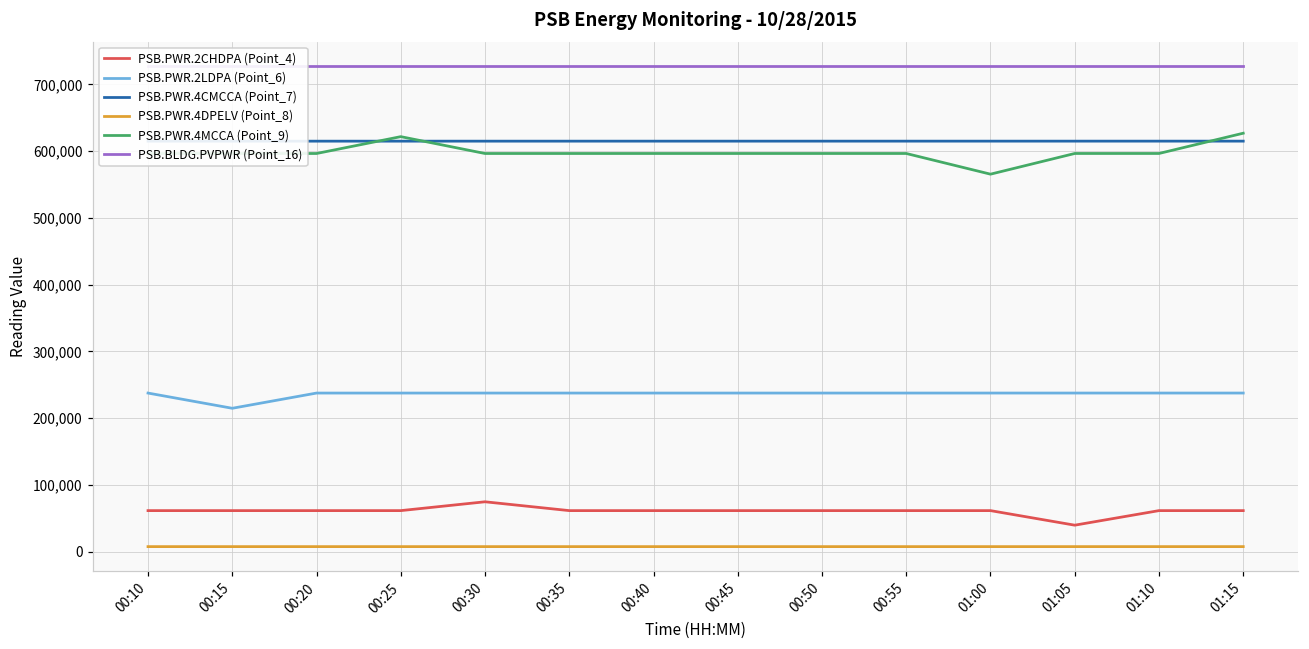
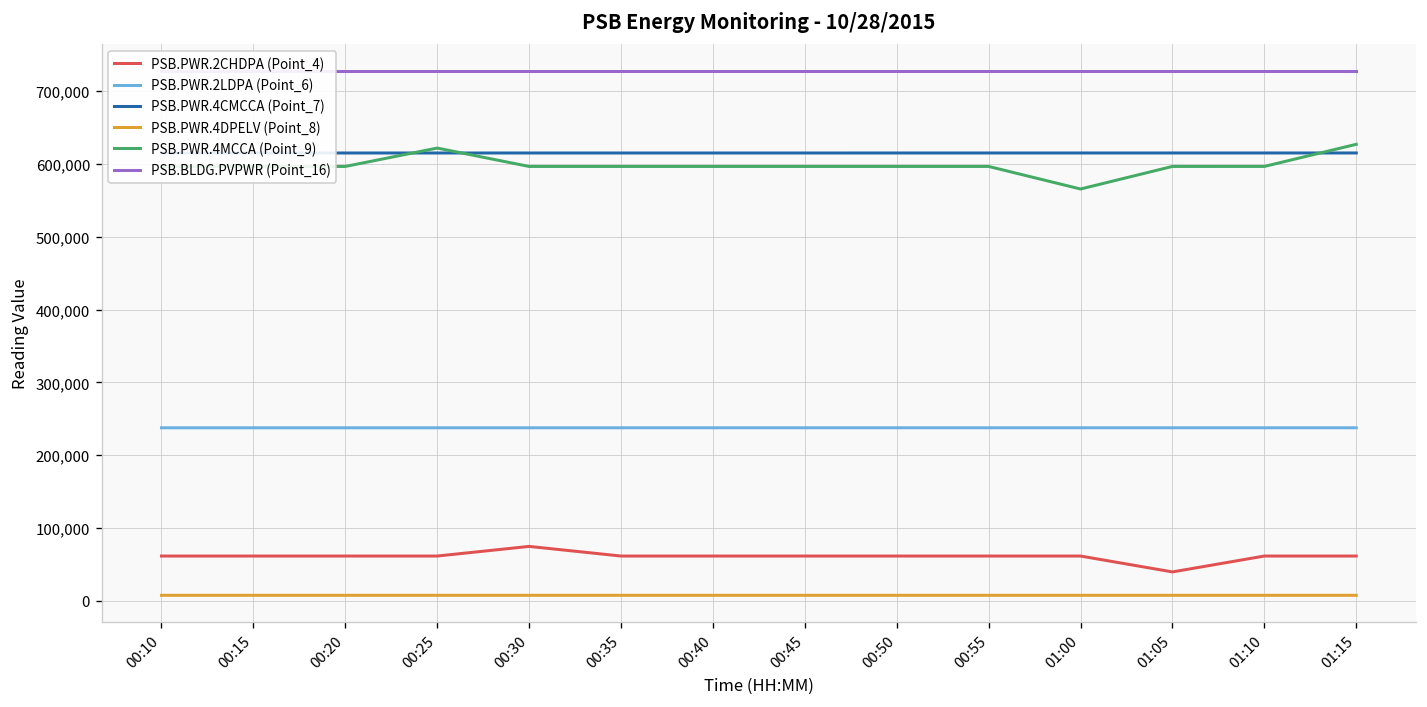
PSB.PWR.2LDPA (Point_6), 00:15: 210,000 -> 240,000
